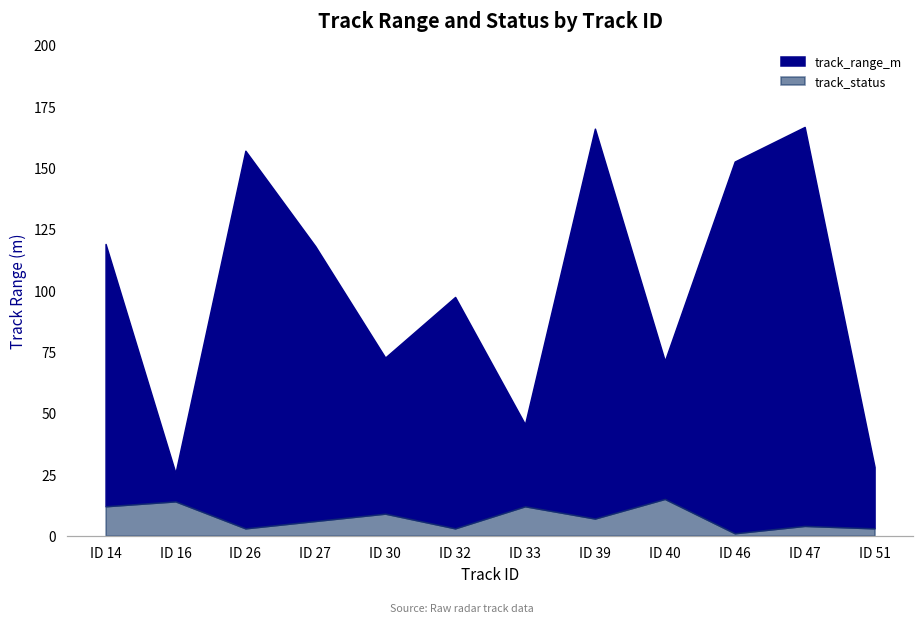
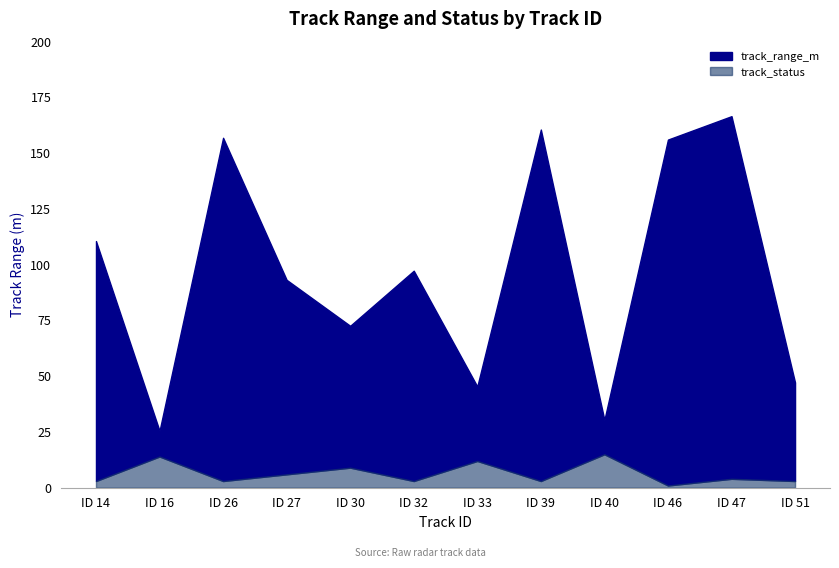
track_range_m, ID 14: 119 -> 111
track_status, ID 14: 12 -> 3
track_range_m, ID 27: 118 -> 93
track_range_m, ID 39: 166 -> 161
track_status, ID 39: 7 -> 3
track_range_m, ID 40: 71 -> 30
track_range_m, ID 46: 153 -> 156
track_range_m, ID 51: 28 -> 47
